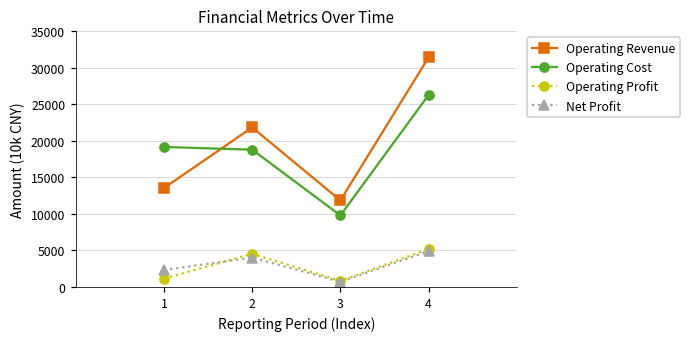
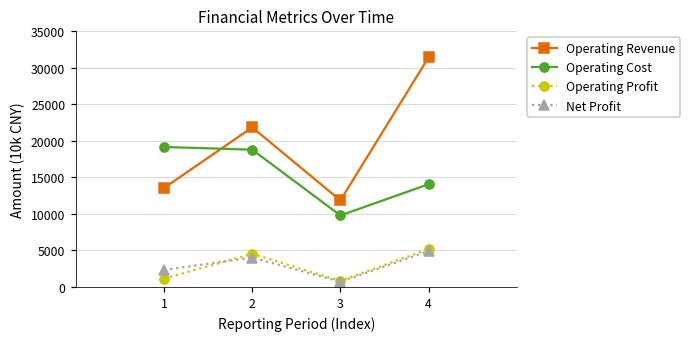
Operating Cost, 4: 26000 -> 14000
